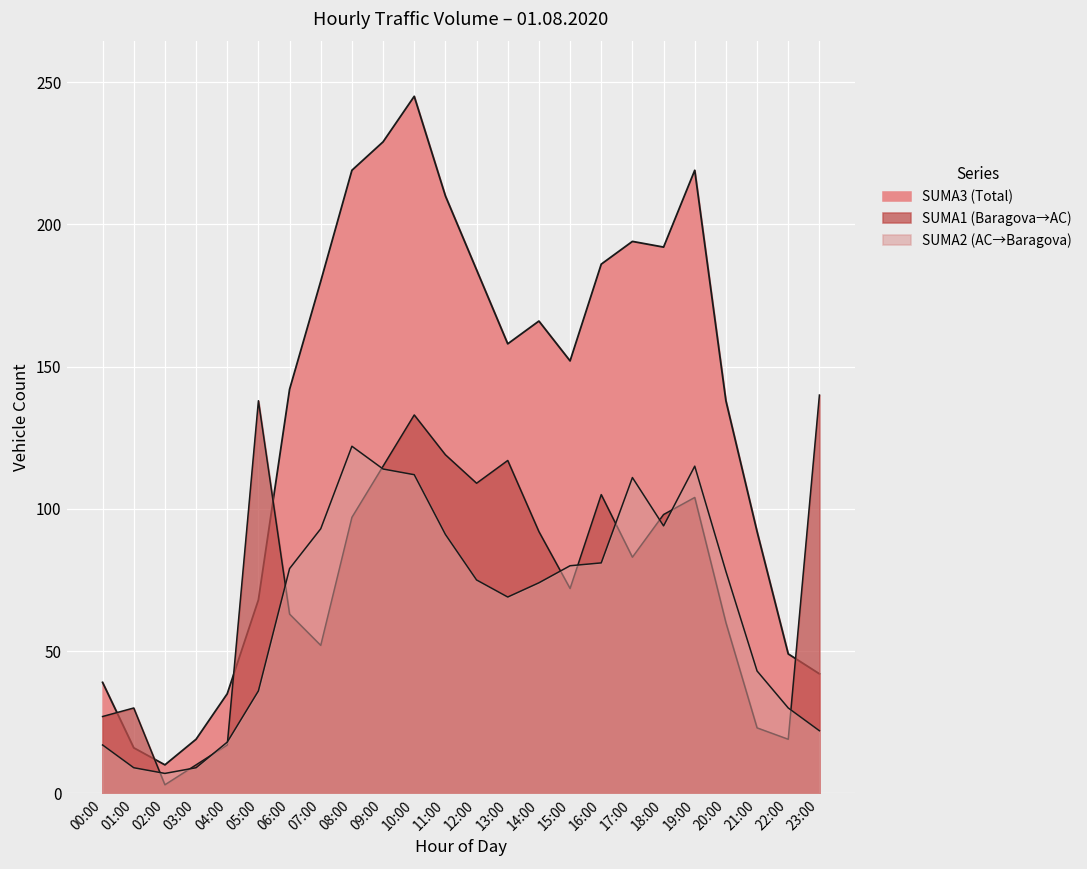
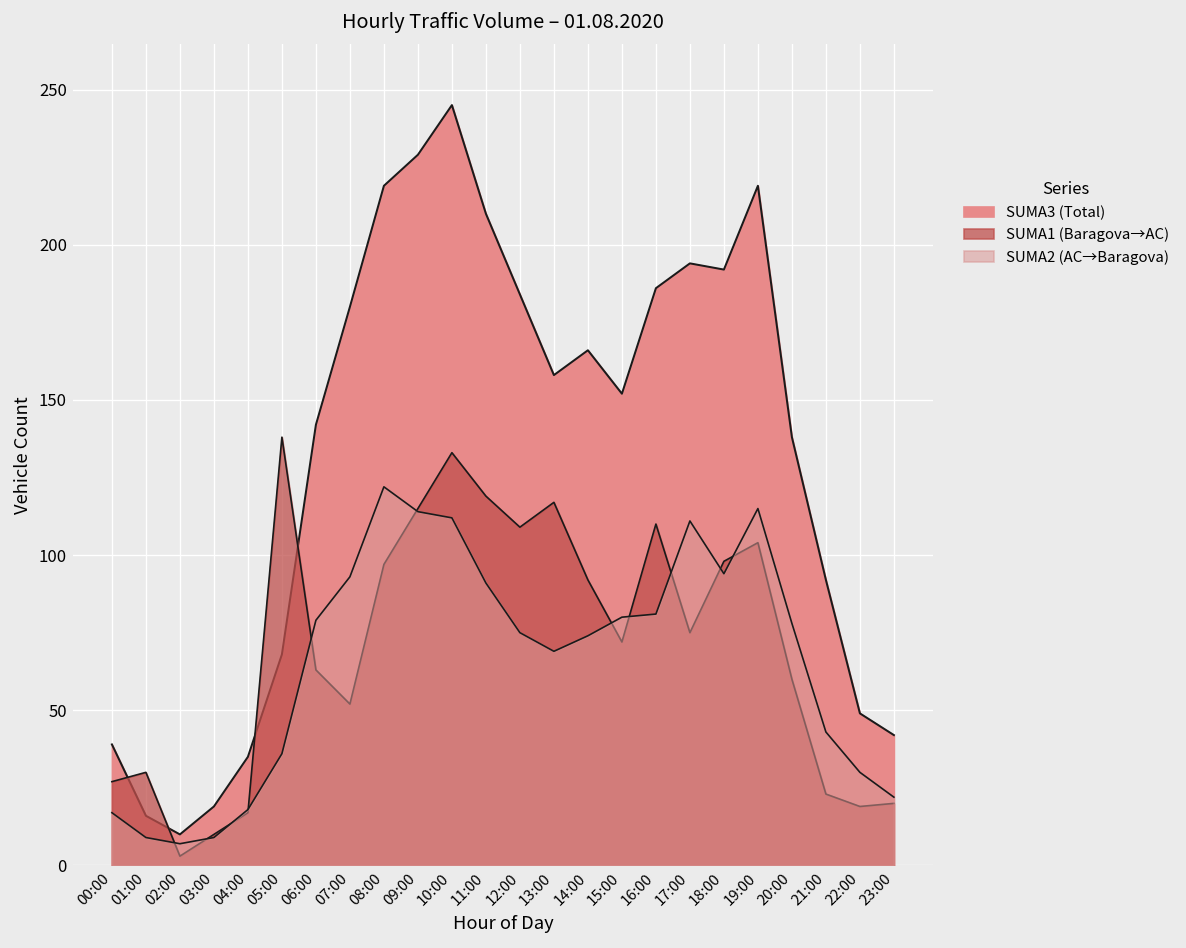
SUMA1 (Baragova→AC), 16:00: 105 -> 110
SUMA1 (Baragova→AC), 17:00: 83 -> 75
SUMA1 (Baragova→AC), 23:00: 140 -> 20
